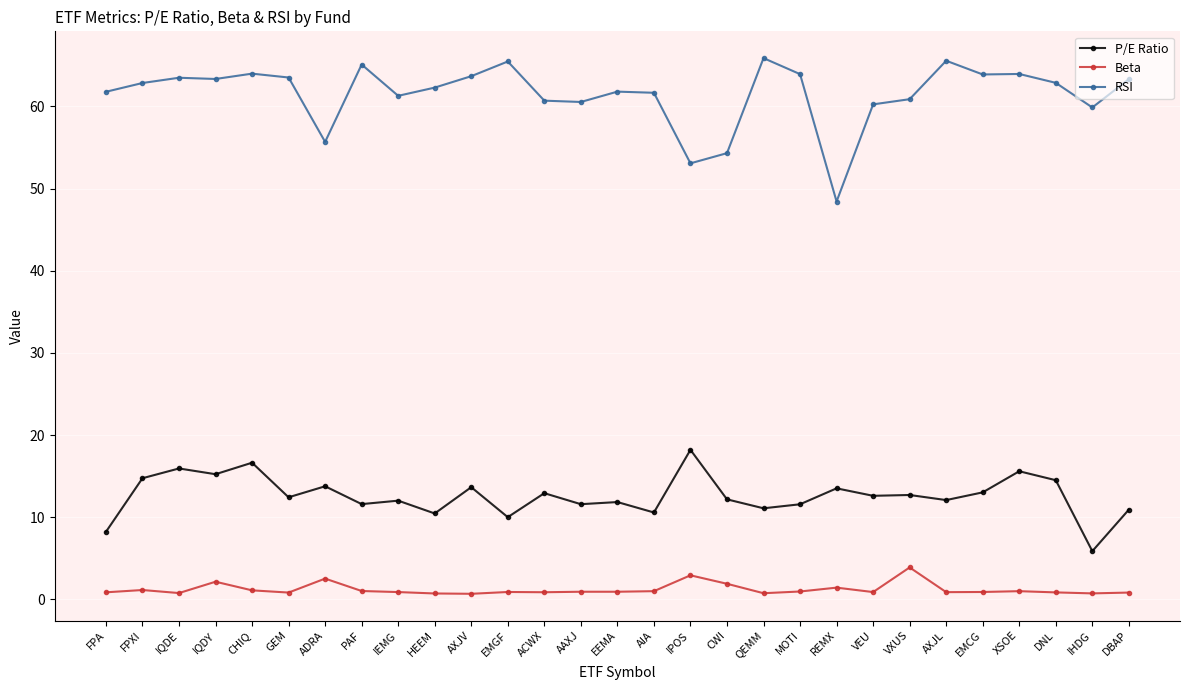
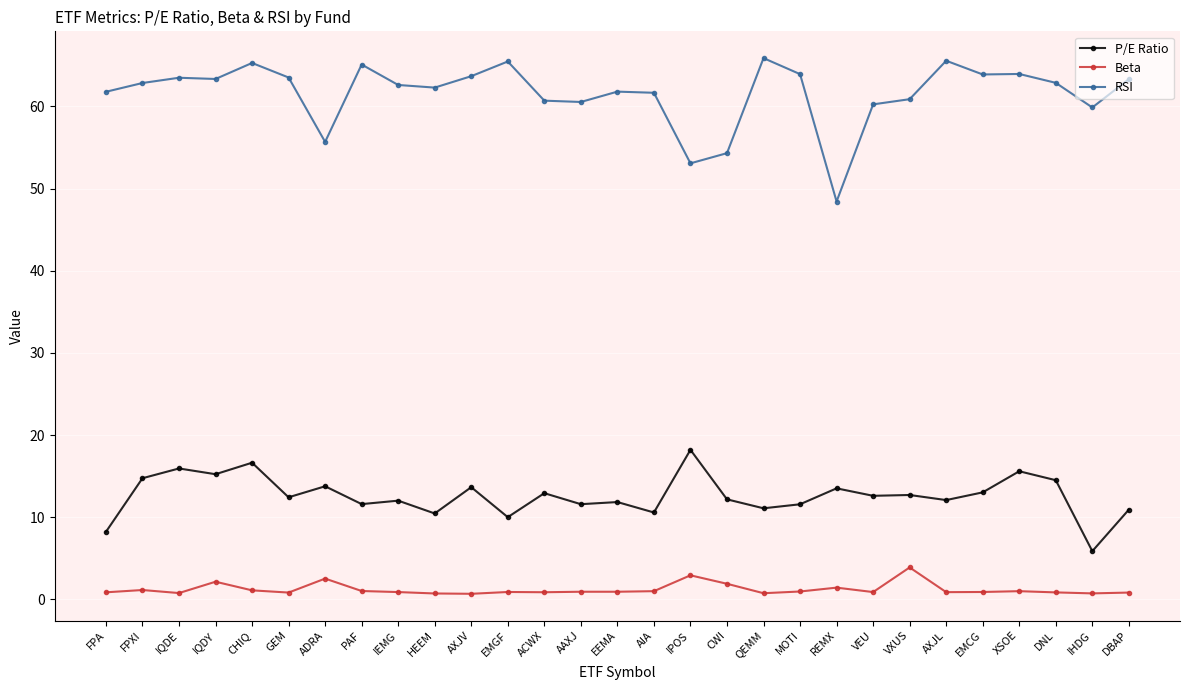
RSI, CHIQ: 64 -> 65
RSI, IEMG: 61 -> 63
